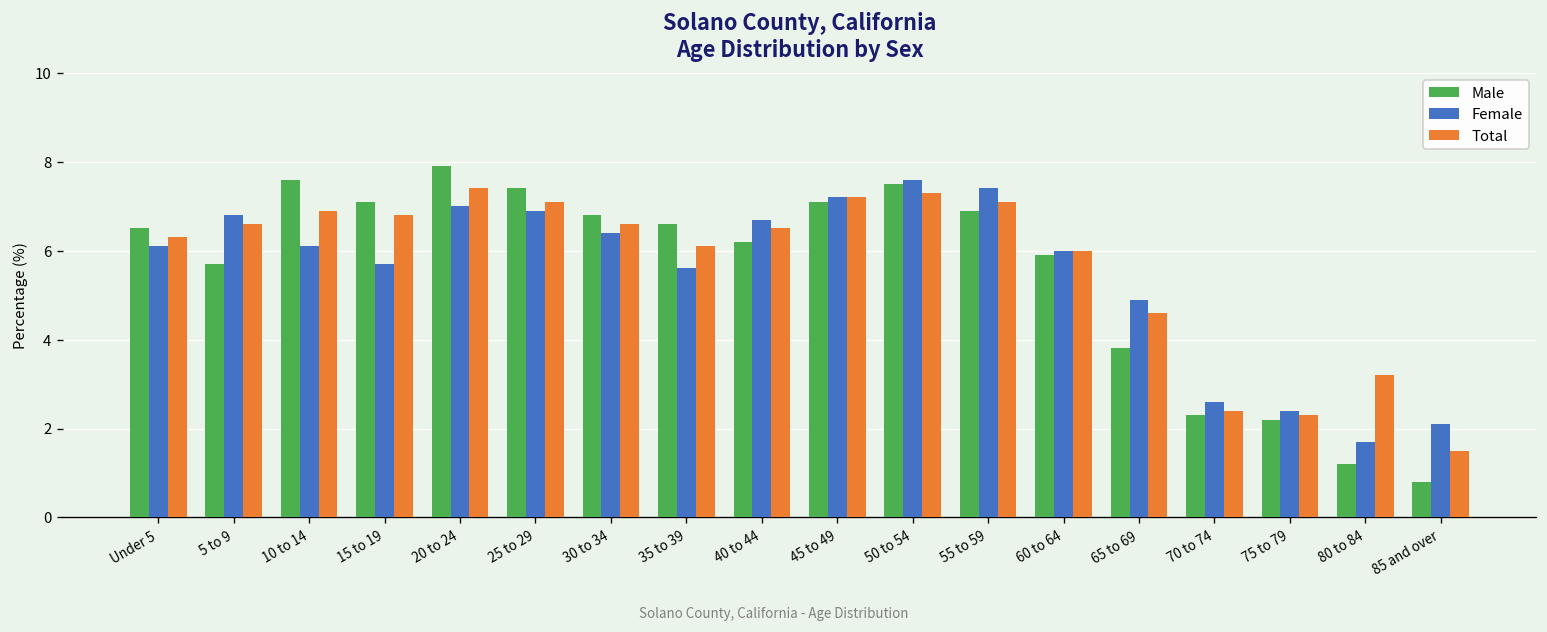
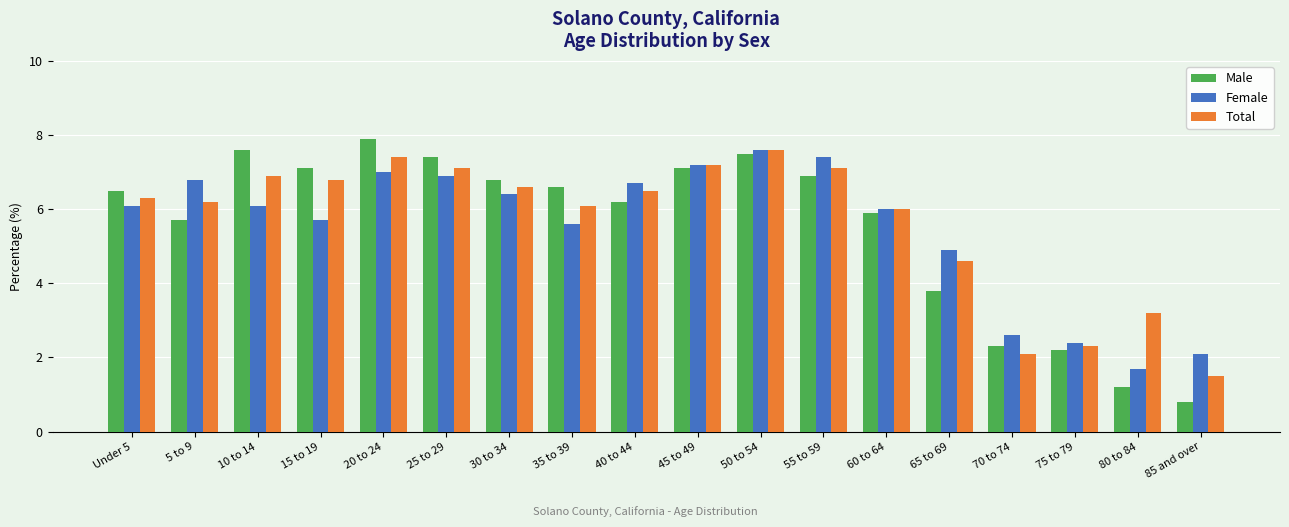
Total, 5 to 9: 6.6 -> 6.2
Total, 50 to 54: 7.3 -> 7.6
Total, 70 to 74: 2.4 -> 2.1
